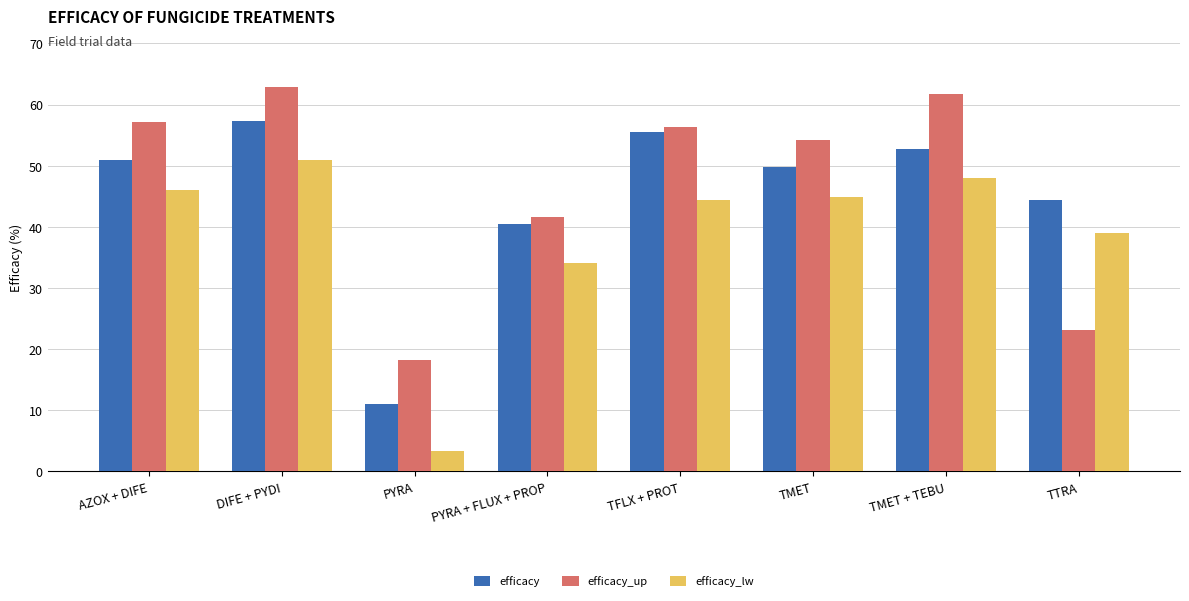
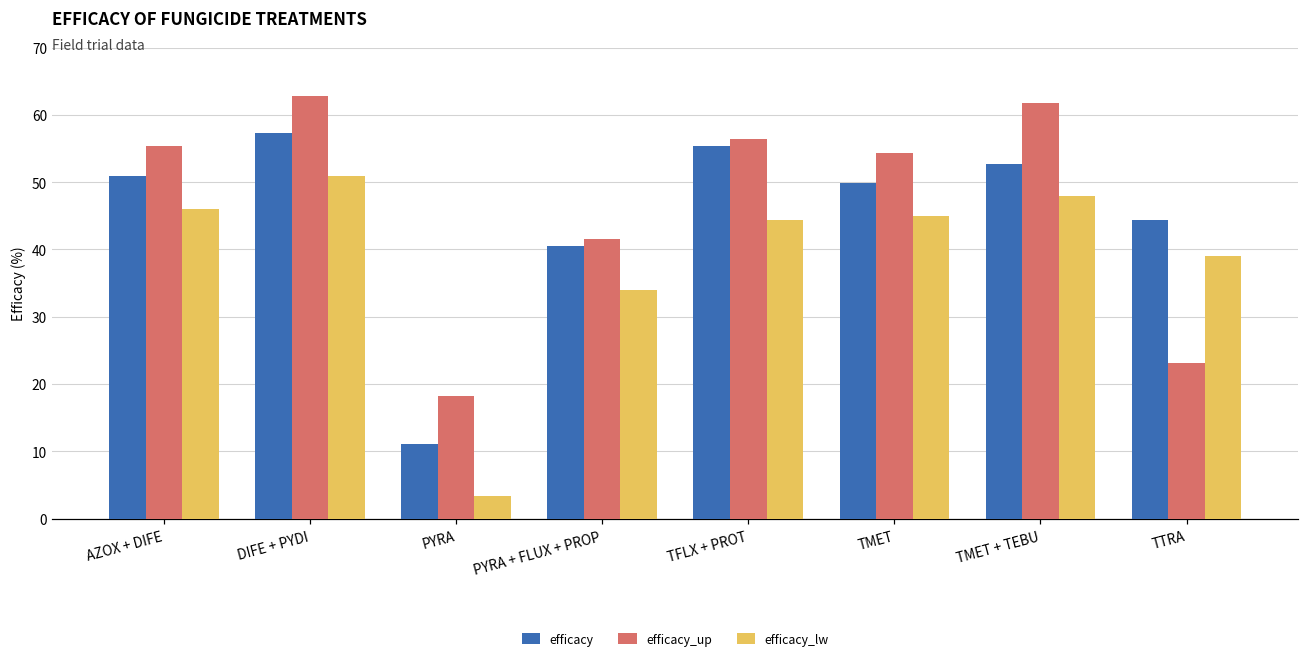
efficacy_up, AZOX + DIFE: 57 -> 55
